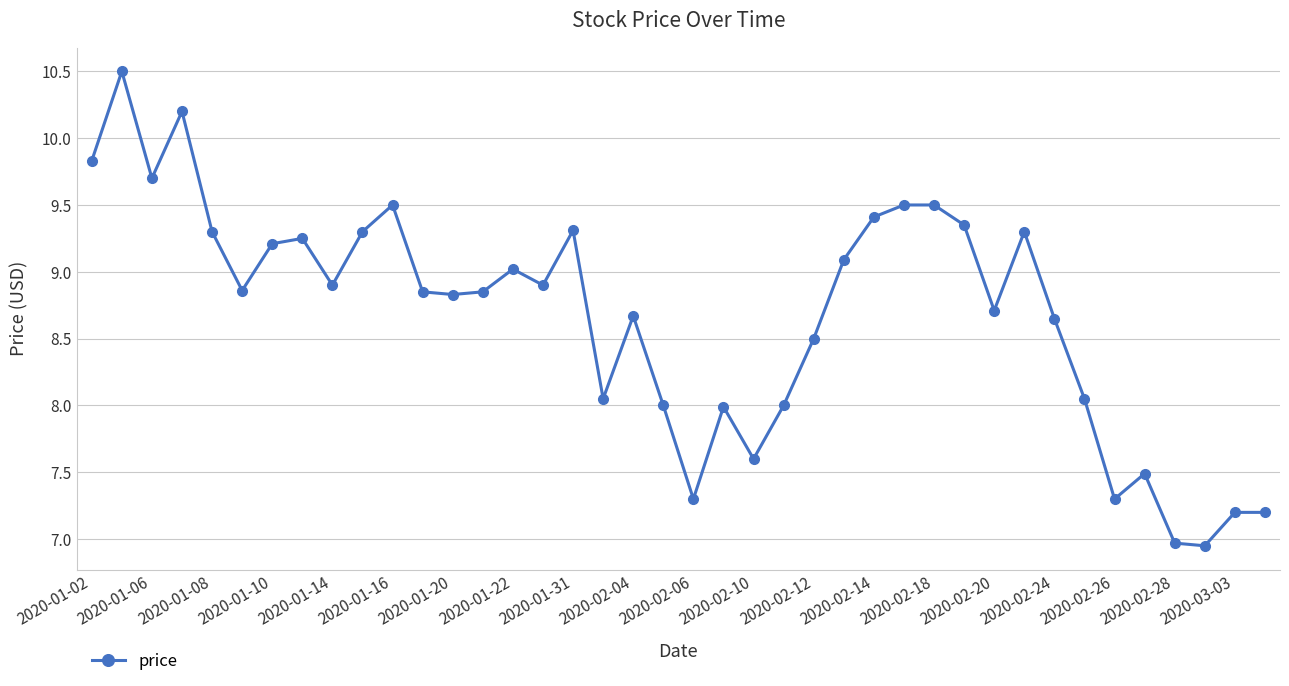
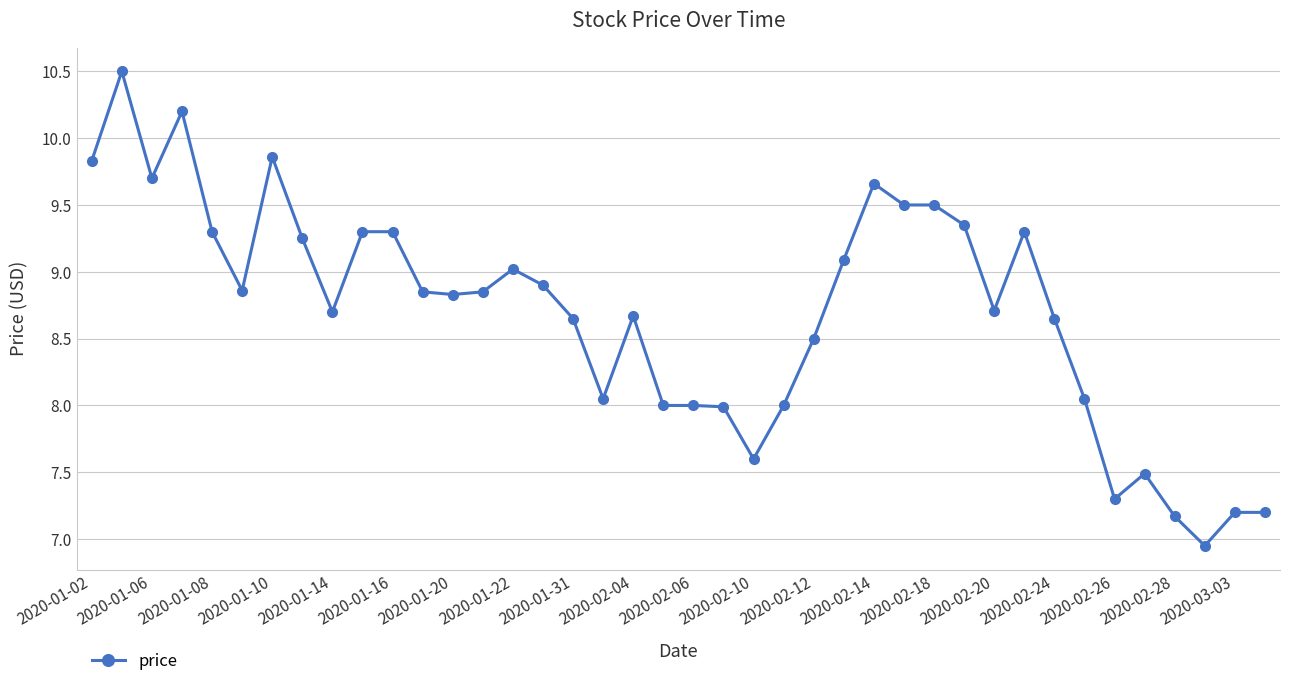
2020-01-10: 9.21 -> 9.86
2020-01-14: 8.9 -> 8.7
2020-01-16: 9.5 -> 9.3
2020-01-31: 9.31 -> 8.65
2020-02-06: 7.3 -> 8.0
2020-02-14: 9.41 -> 9.66
2020-02-28: 6.97 -> 7.17
